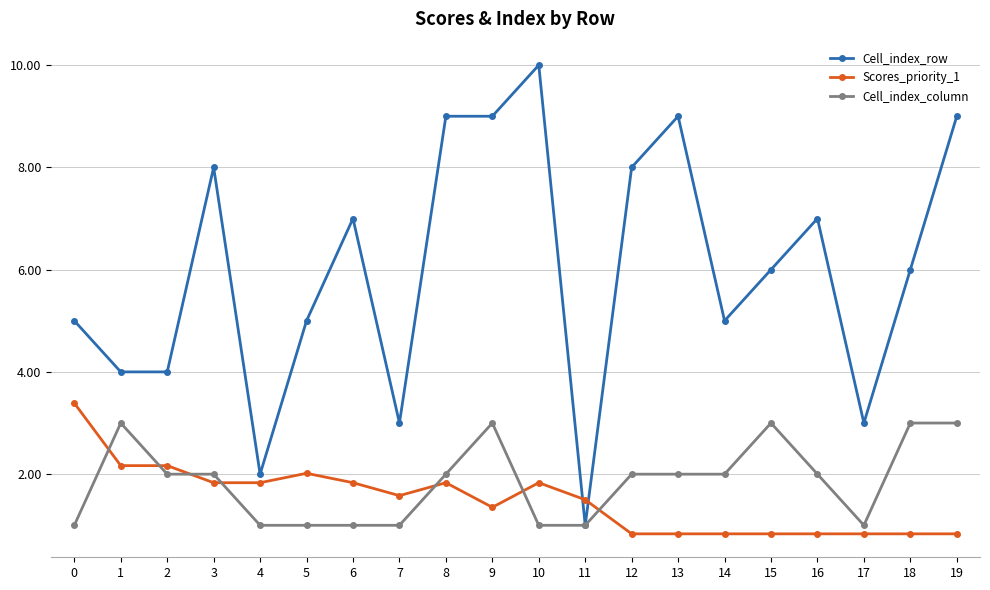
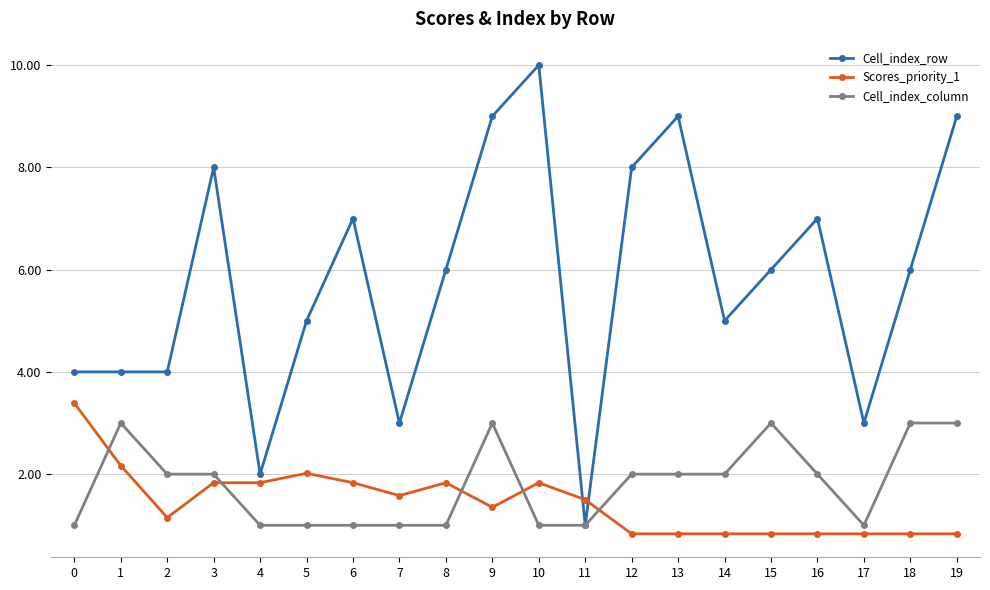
Cell_index_row, 0: 5 -> 4
Scores_priority_1, 2: 2.2 -> 1.2
Cell_index_row, 8: 9 -> 6
Cell_index_column, 8: 2 -> 1
